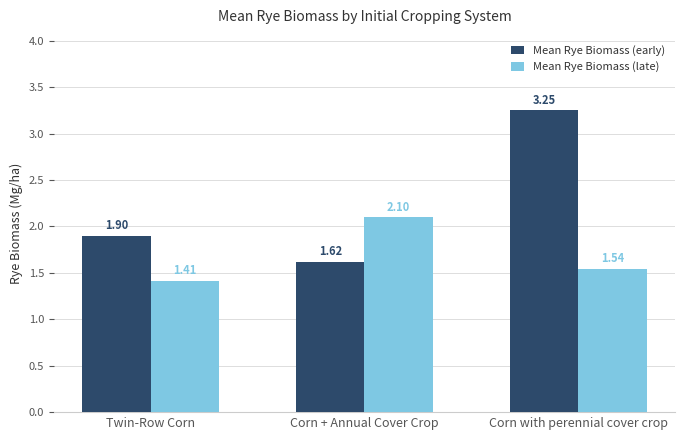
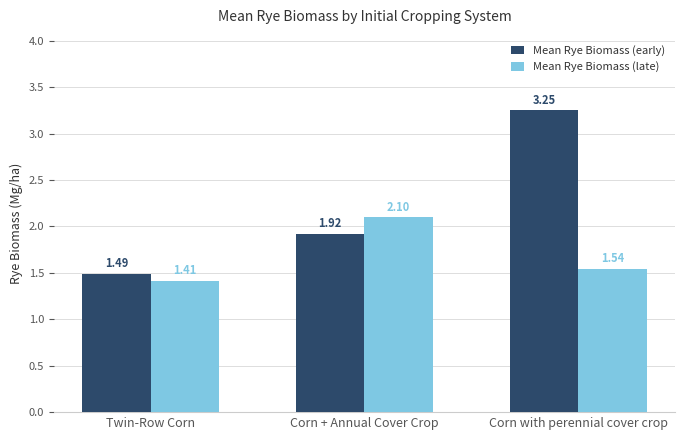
Mean Rye Biomass (early), Twin-Row Corn: 1.90 -> 1.49
Mean Rye Biomass (early), Corn + Annual Cover Crop: 1.62 -> 1.92
